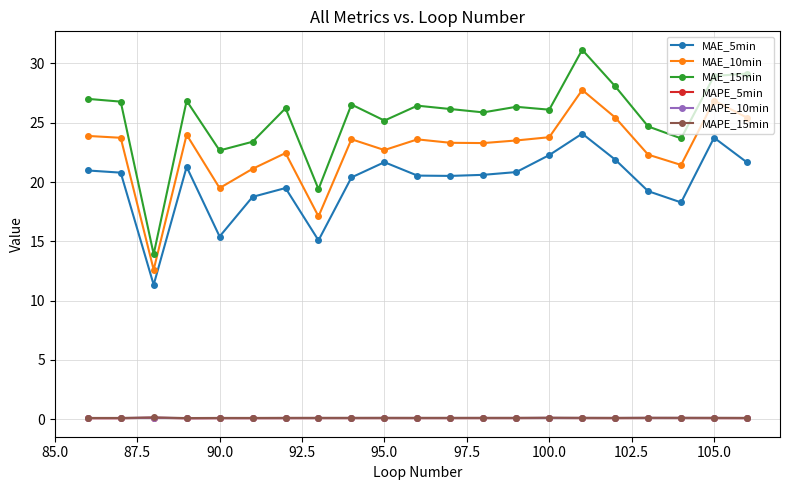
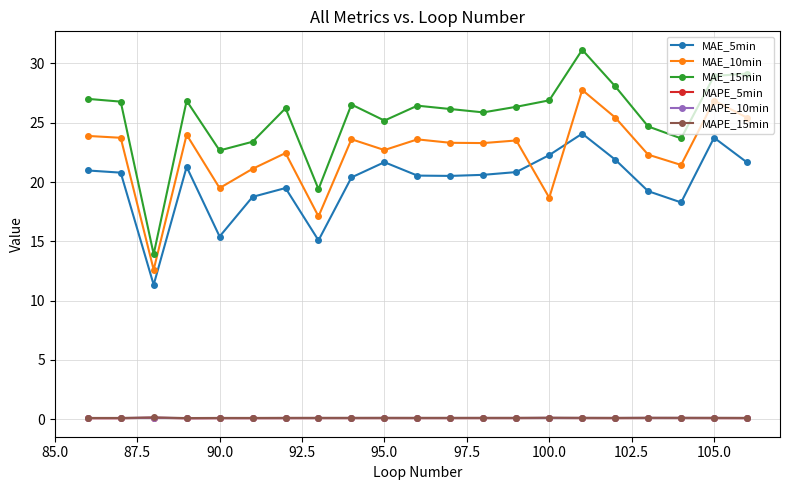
MAE_10min, 100.0: 23.8 -> 18.7
MAE_15min, 100.0: 26.1 -> 26.9
